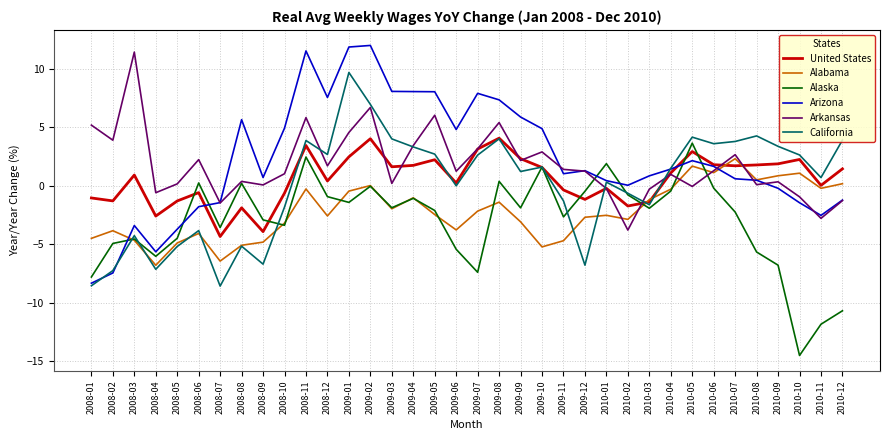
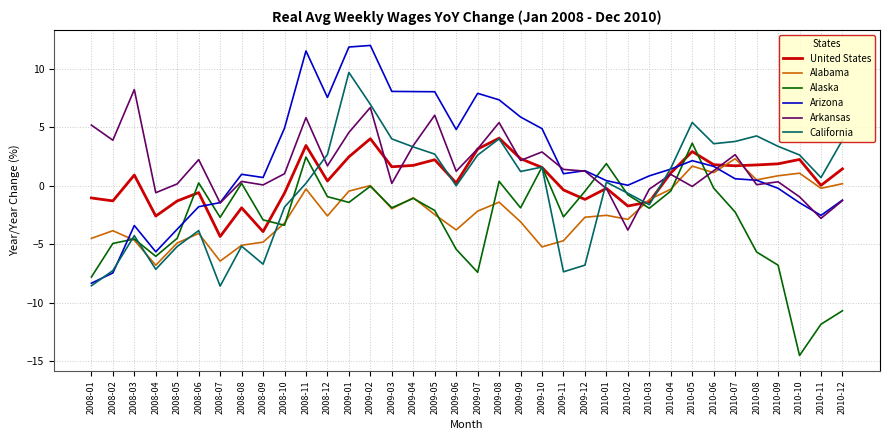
Arkansas, 2008-03: 11.4 -> 8.2
Alaska, 2008-07: -3.6 -> -2.7
Arizona, 2008-08: 5.6 -> 1.0
California, 2008-11: 3.9 -> 0.2
California, 2009-11: -1.3 -> -7.4
California, 2010-05: 4.2 -> 5.4
